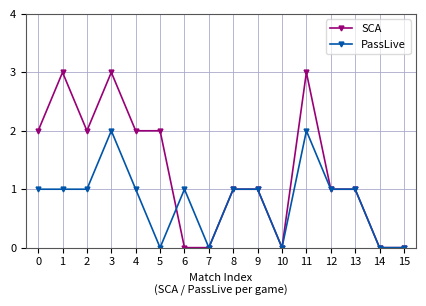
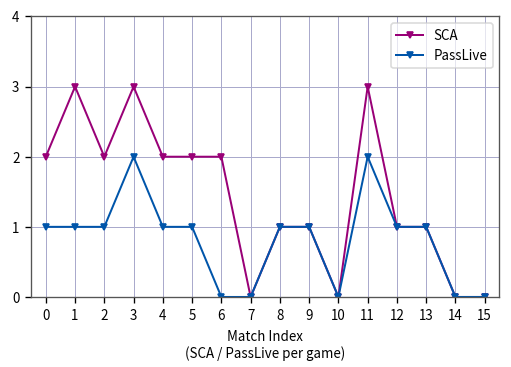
PassLive, 5: 0 -> 1
SCA, 6: 0 -> 2
PassLive, 6: 1 -> 0
